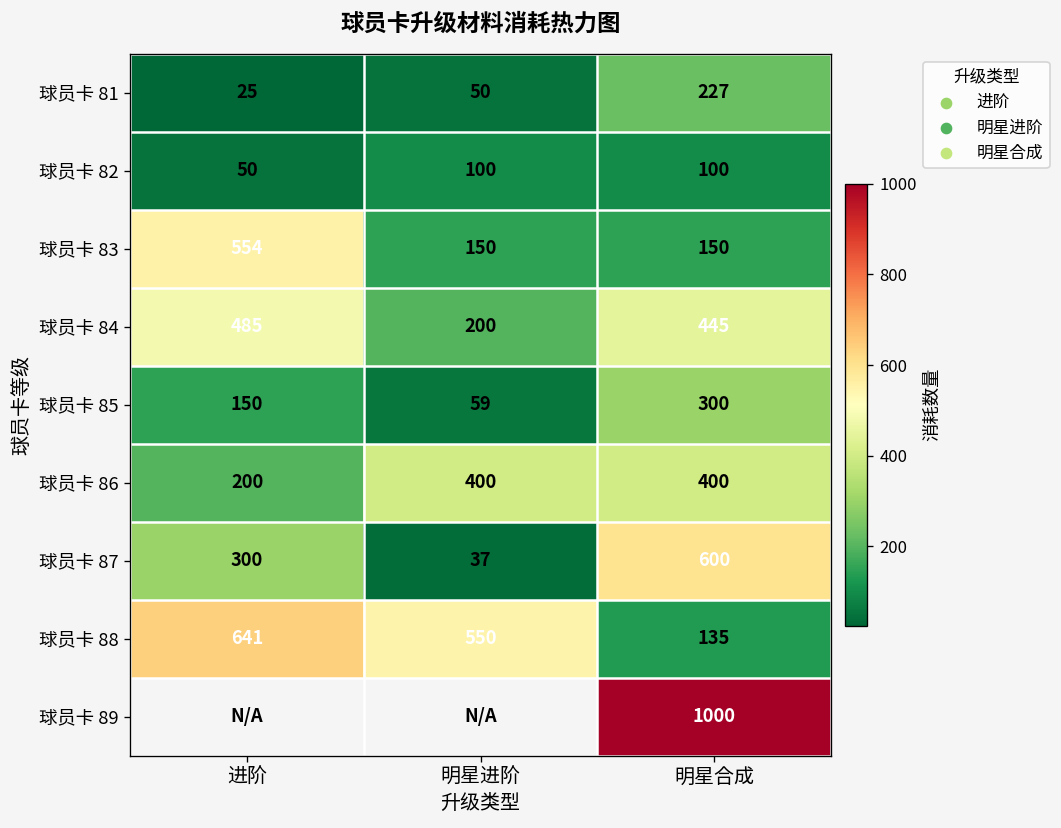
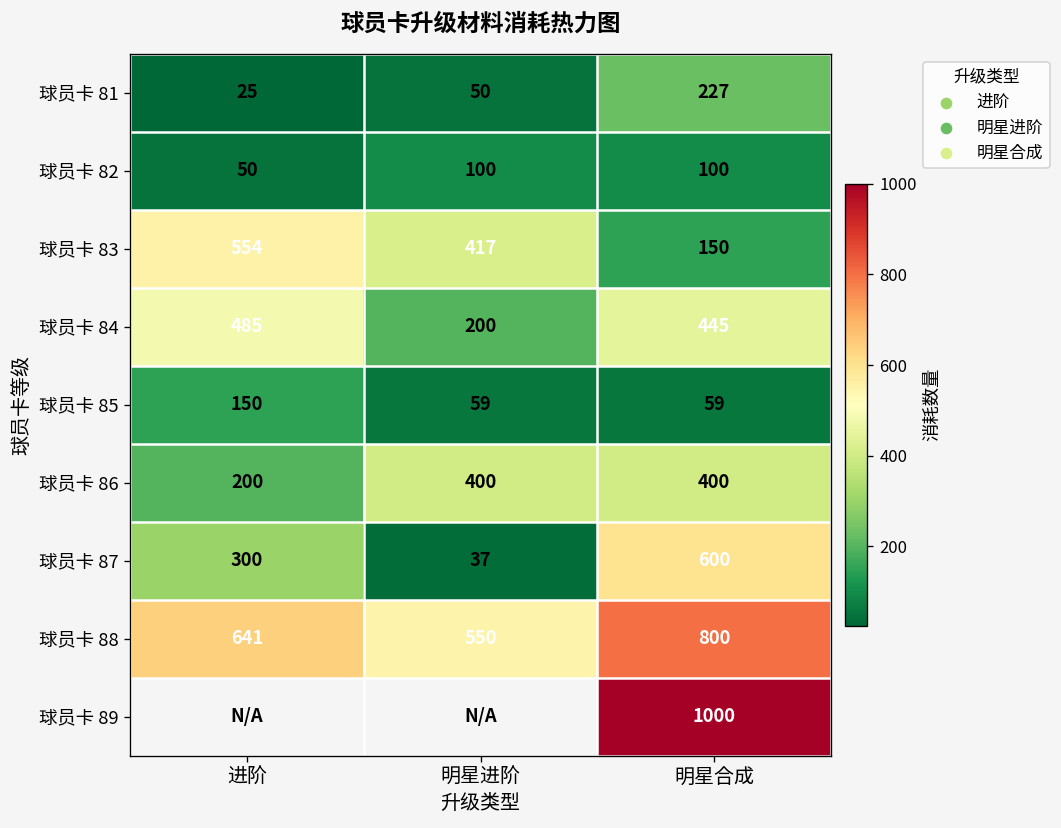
球员卡 83, 明星进阶: 150 -> 417
球员卡 85, 明星合成: 300 -> 59
球员卡 88, 明星合成: 135 -> 800
